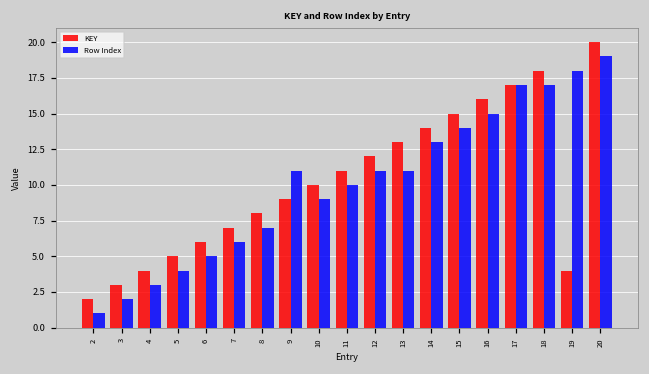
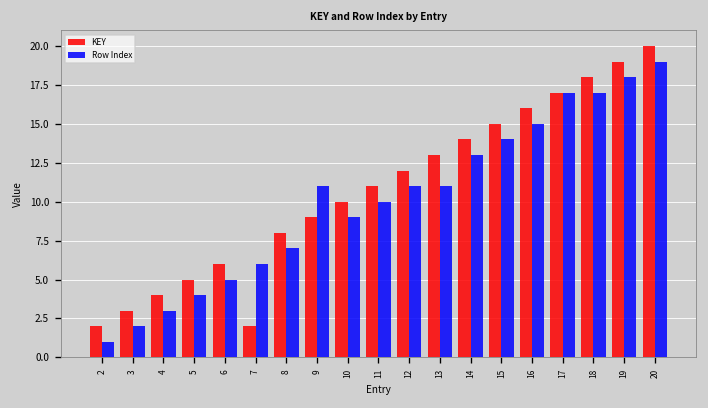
KEY, 7: 7 -> 2
KEY, 19: 4 -> 19
